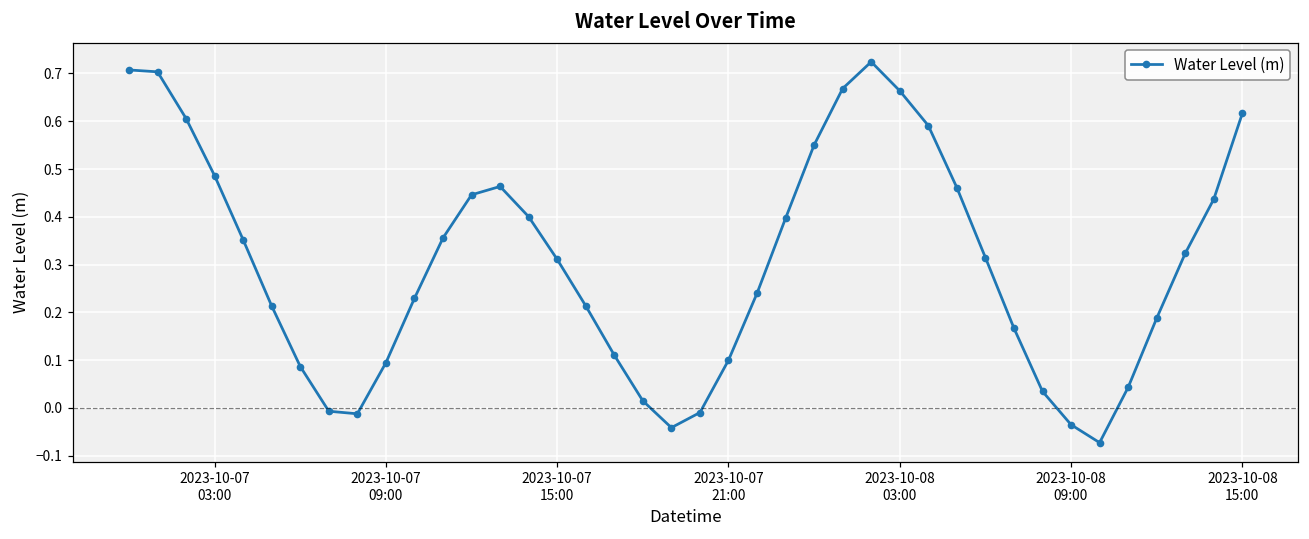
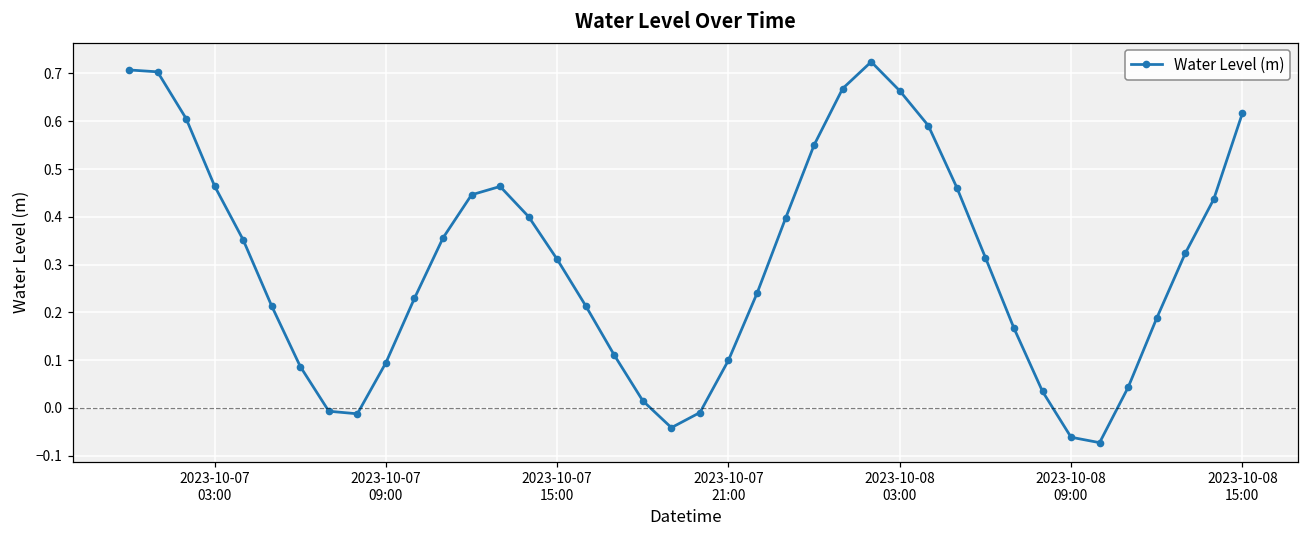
2023-10-07 03:00: 0.49 -> 0.46
2023-10-08 09:00: -0.04 -> -0.06
